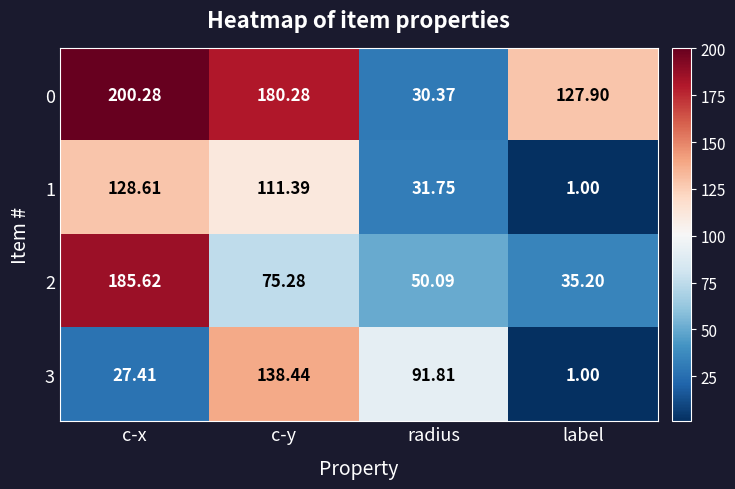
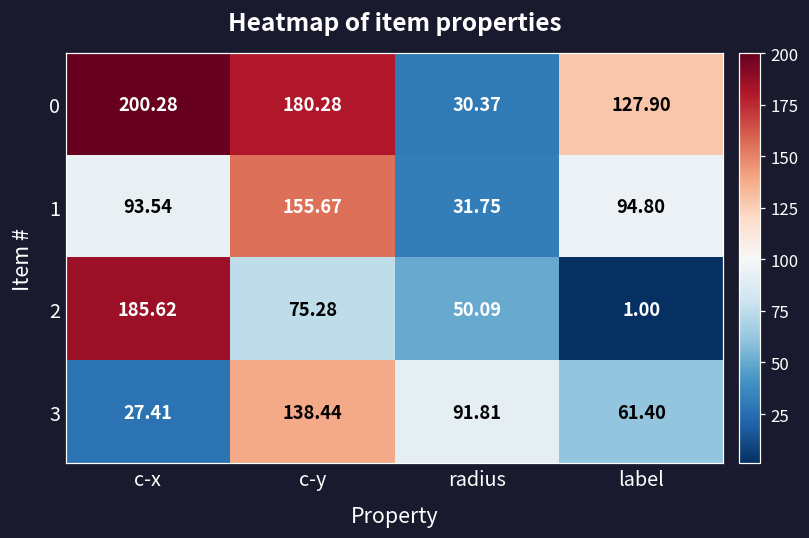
1, c-x: 128.61 -> 93.54
1, c-y: 111.39 -> 155.67
1, label: 1.00 -> 94.80
2, label: 35.20 -> 1.00
3, label: 1.00 -> 61.40
